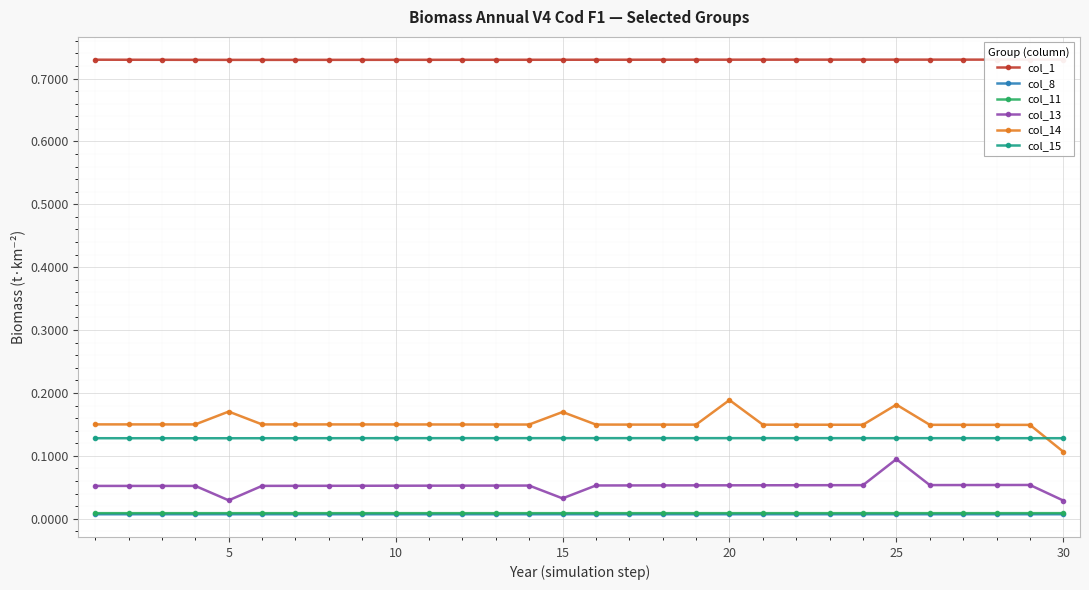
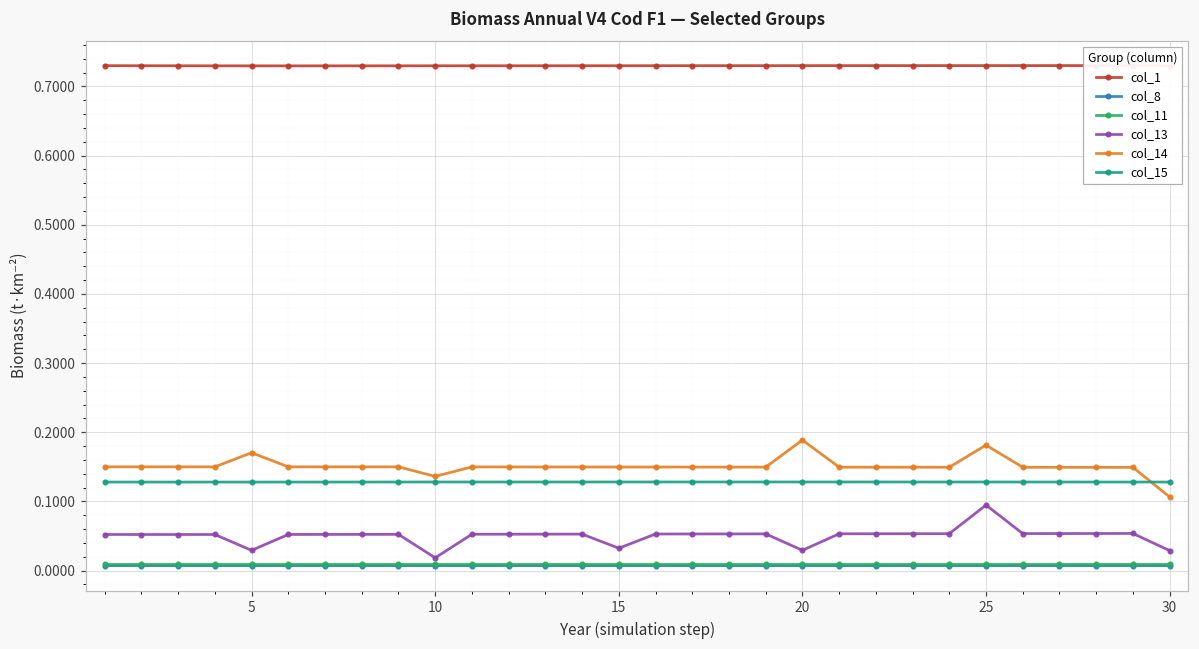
col_13, 10: 0.05 -> 0.02
col_14, 10: 0.15 -> 0.14
col_14, 15: 0.17 -> 0.15
col_13, 20: 0.05 -> 0.03
